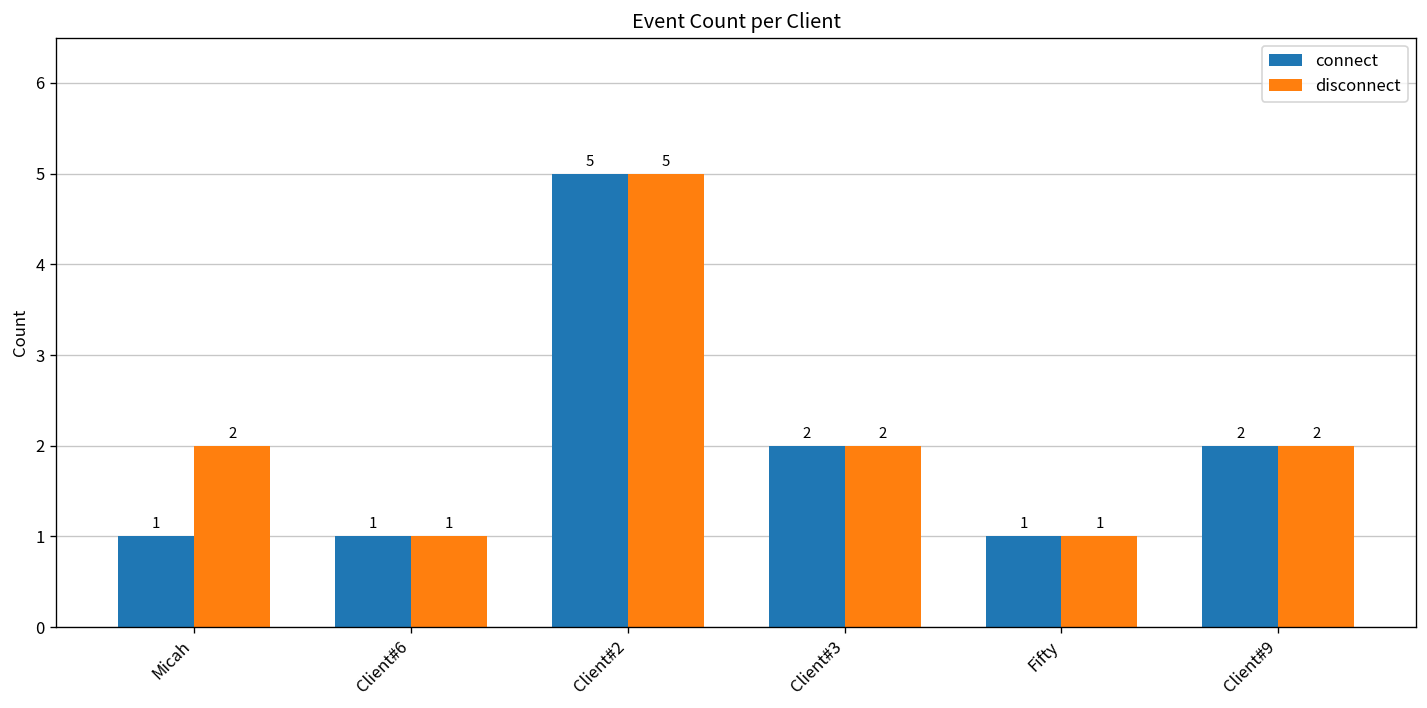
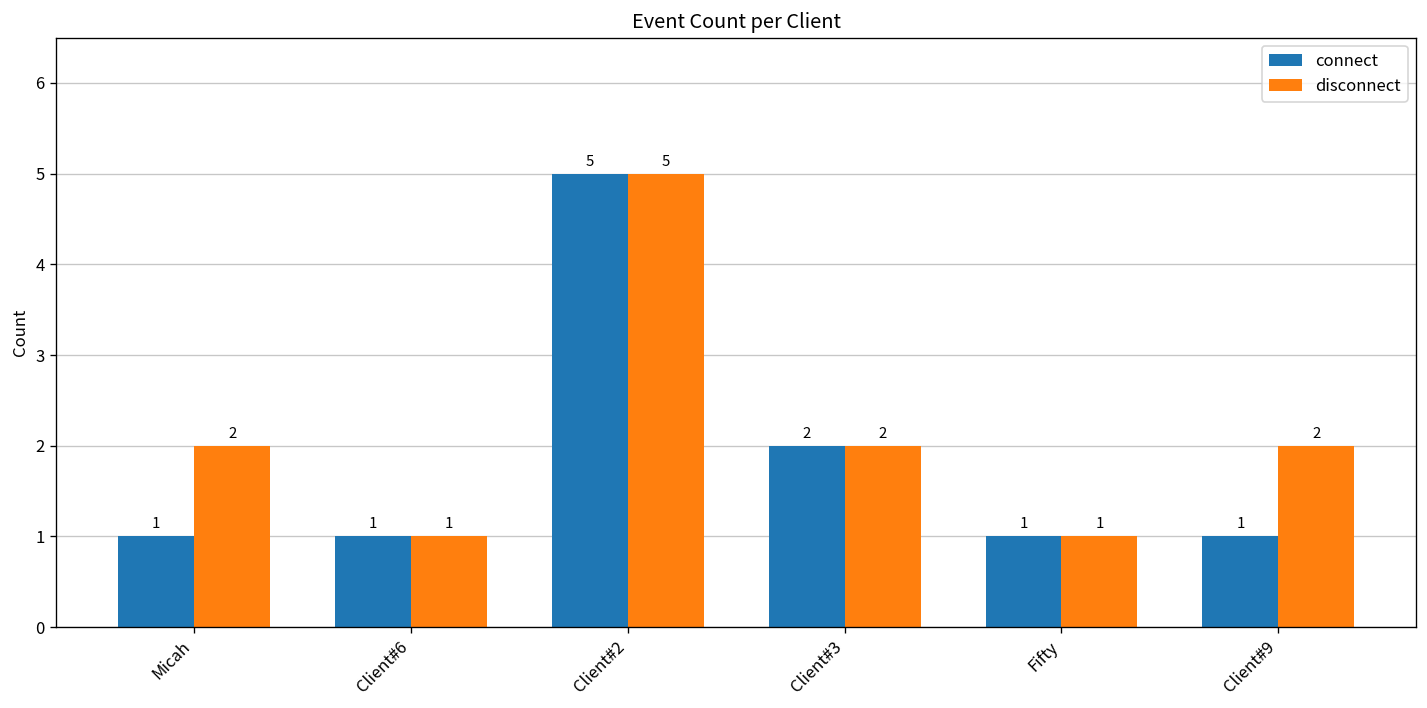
connect, Client#9: 2 -> 1
